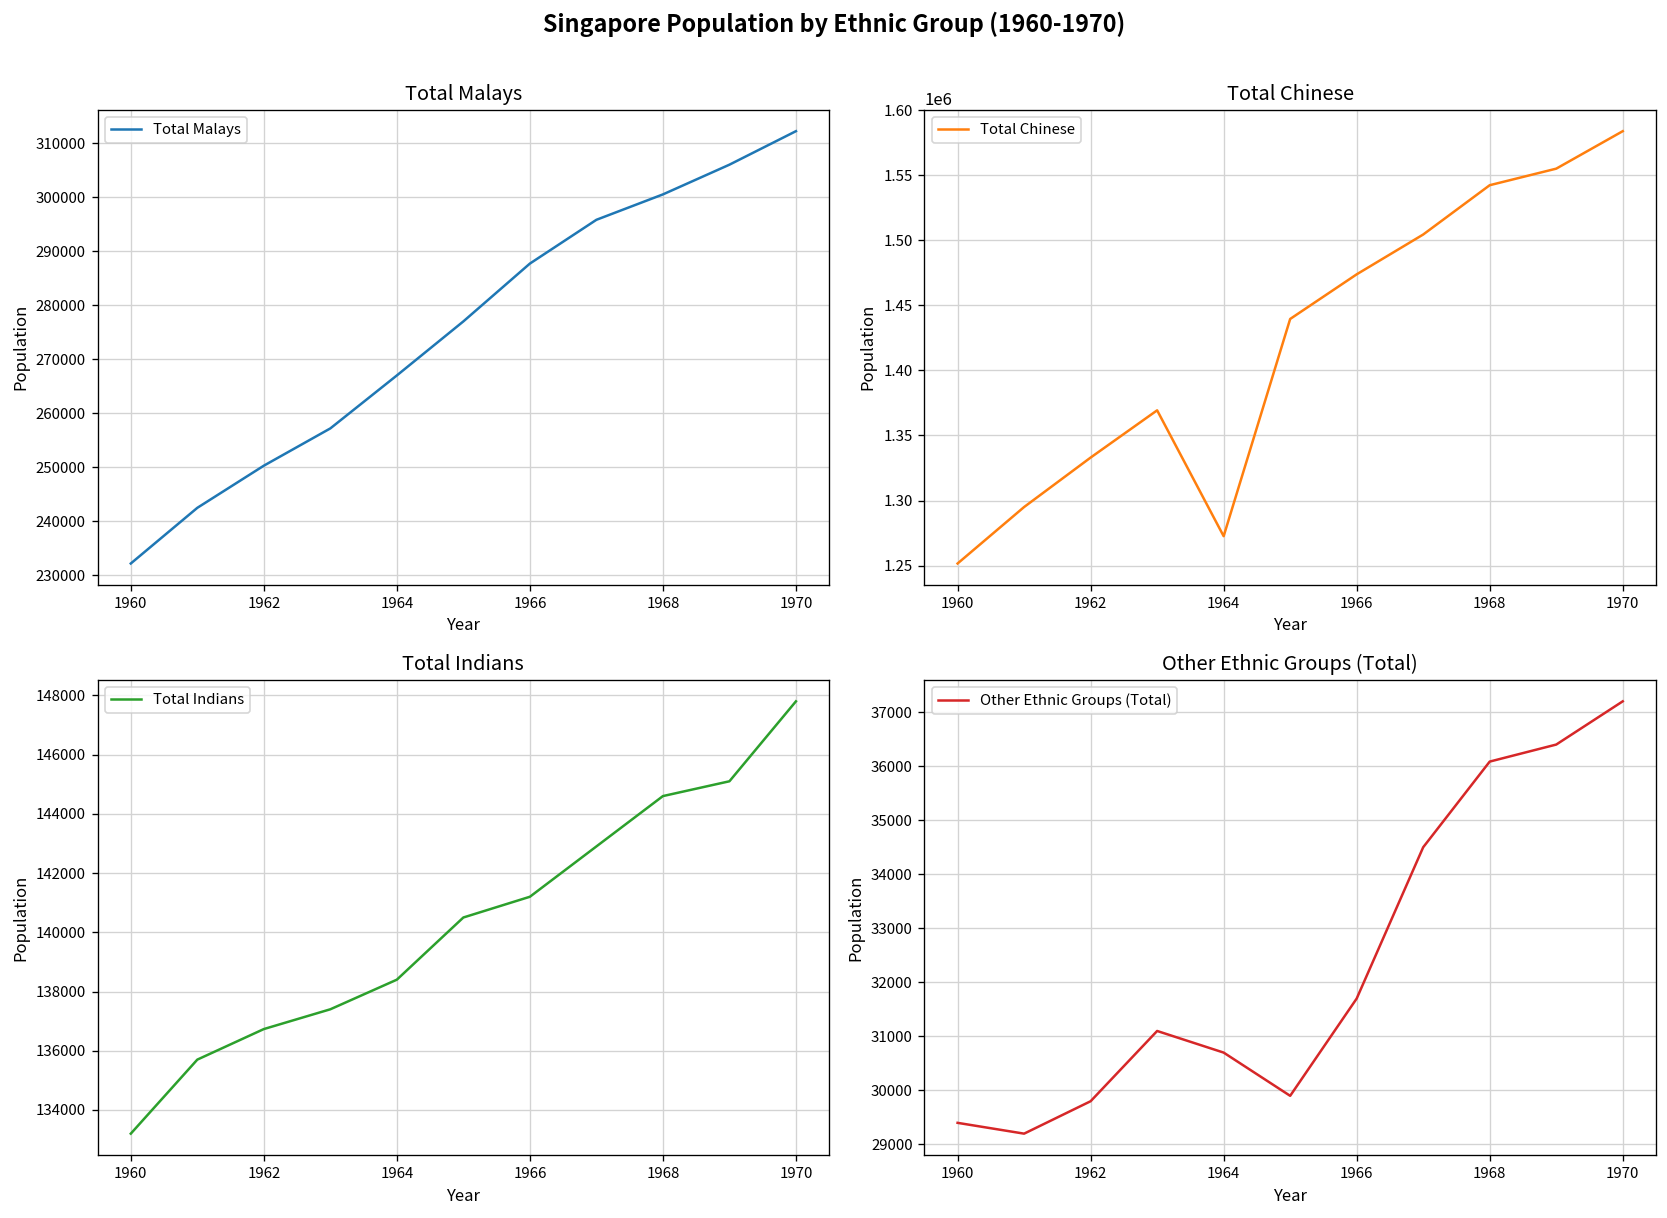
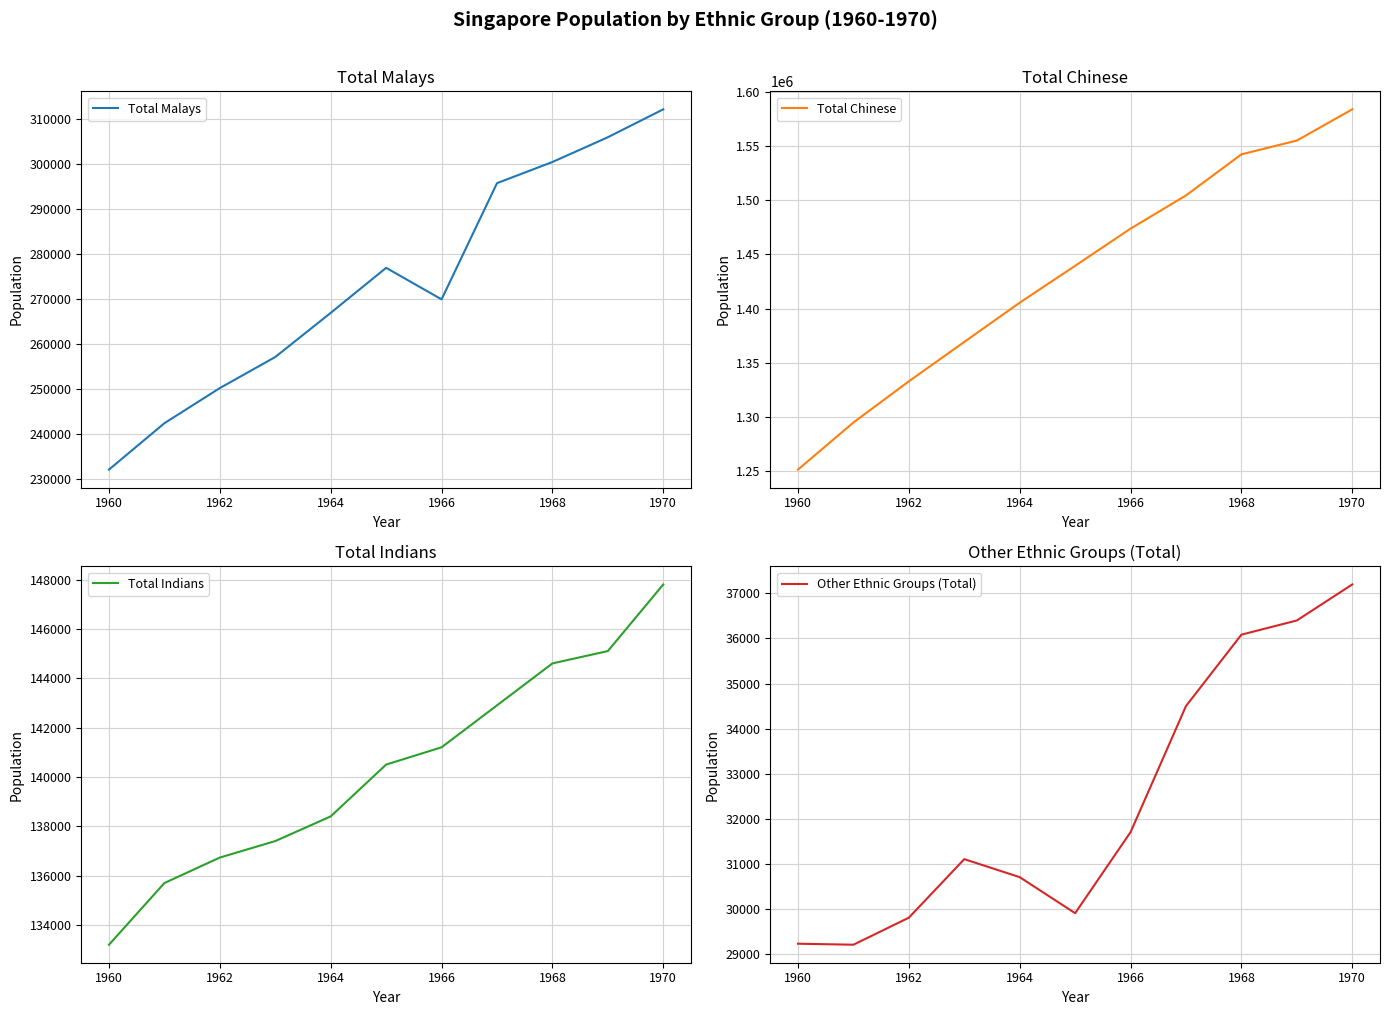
Total Malays, 1966: 288000 -> 270000
Total Chinese, 1964: 1273000 -> 1406000
Other Ethnic Groups (Total), 1960: 29400 -> 29200
